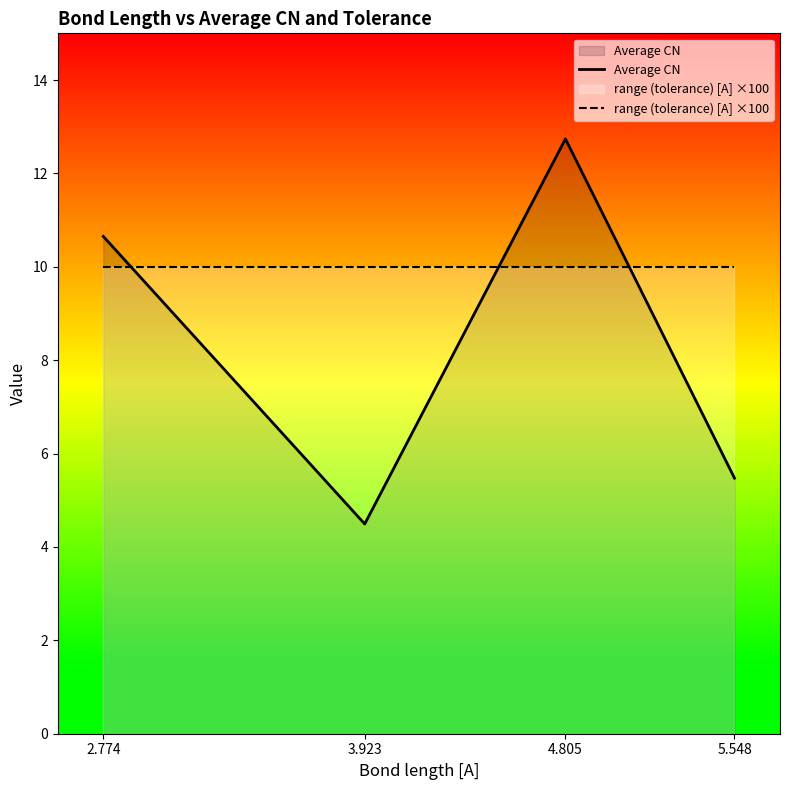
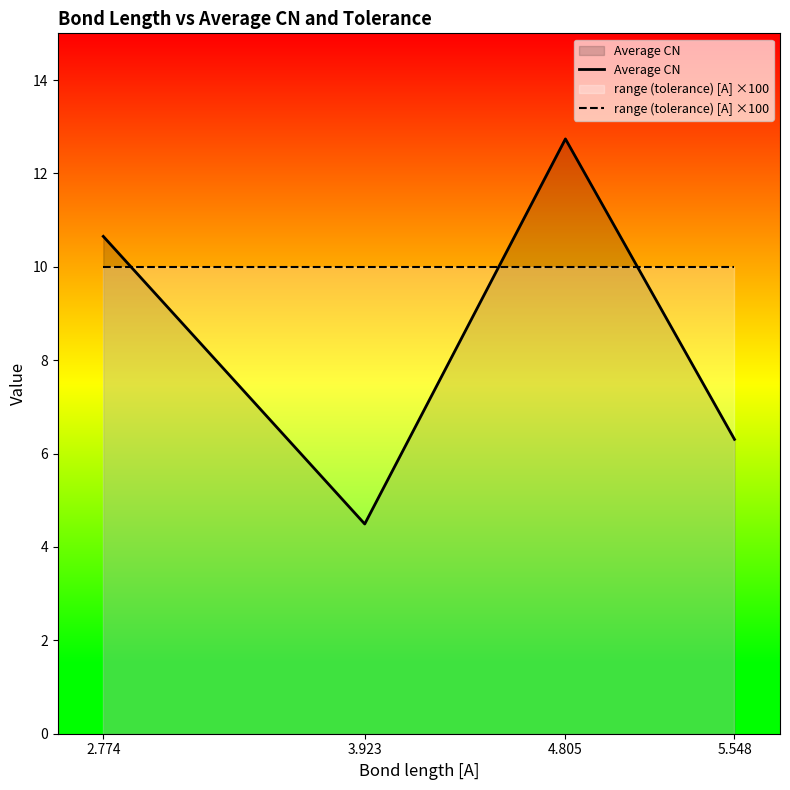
Average CN, 5.548: 5.5 -> 6.3
